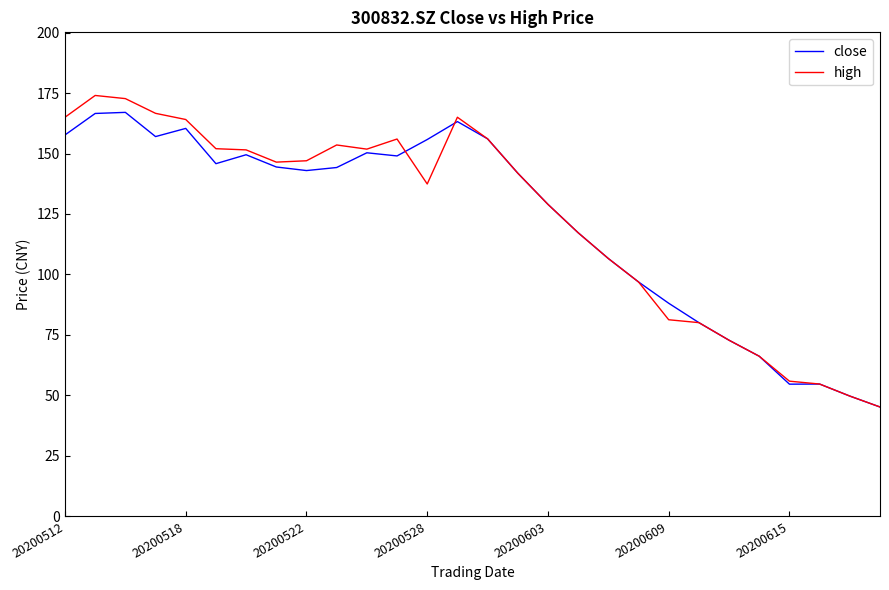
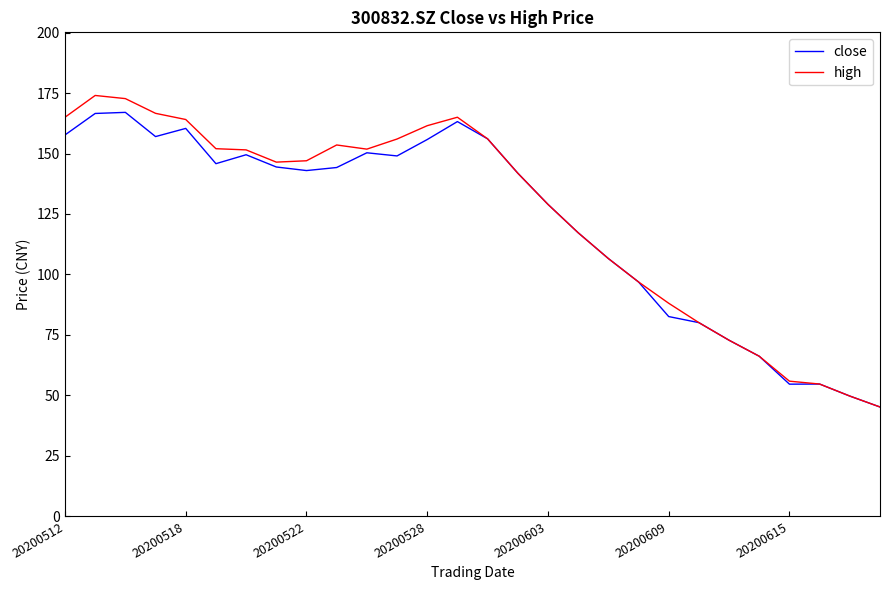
high, 20200528: 137 -> 162
close, 20200609: 88 -> 83
high, 20200609: 81 -> 88
